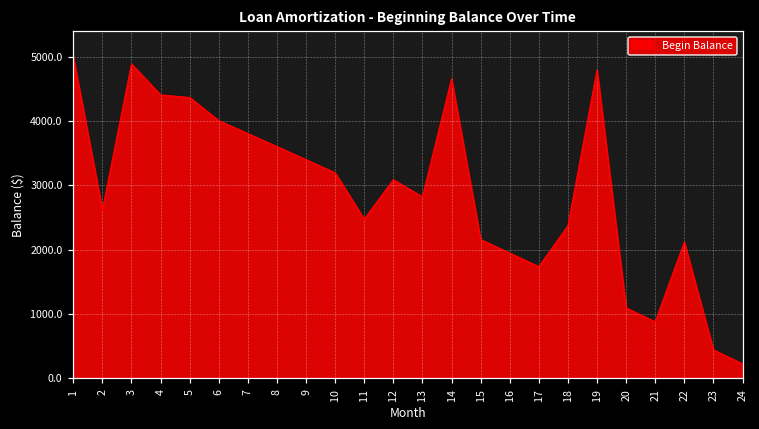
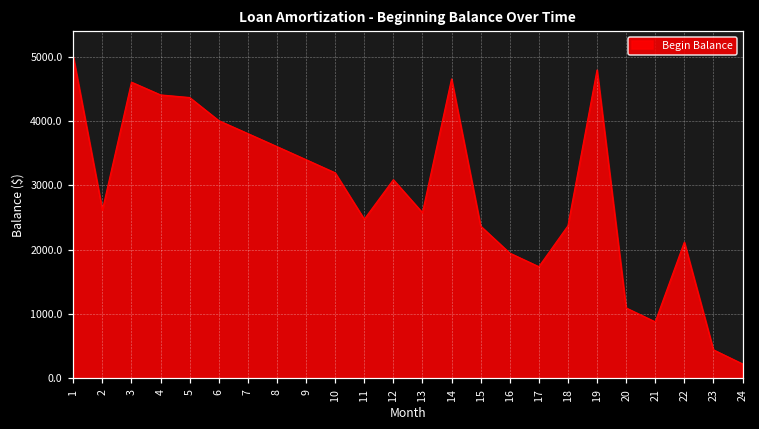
3: 4900 -> 4600
13: 2800 -> 2600
15: 2200 -> 2400
